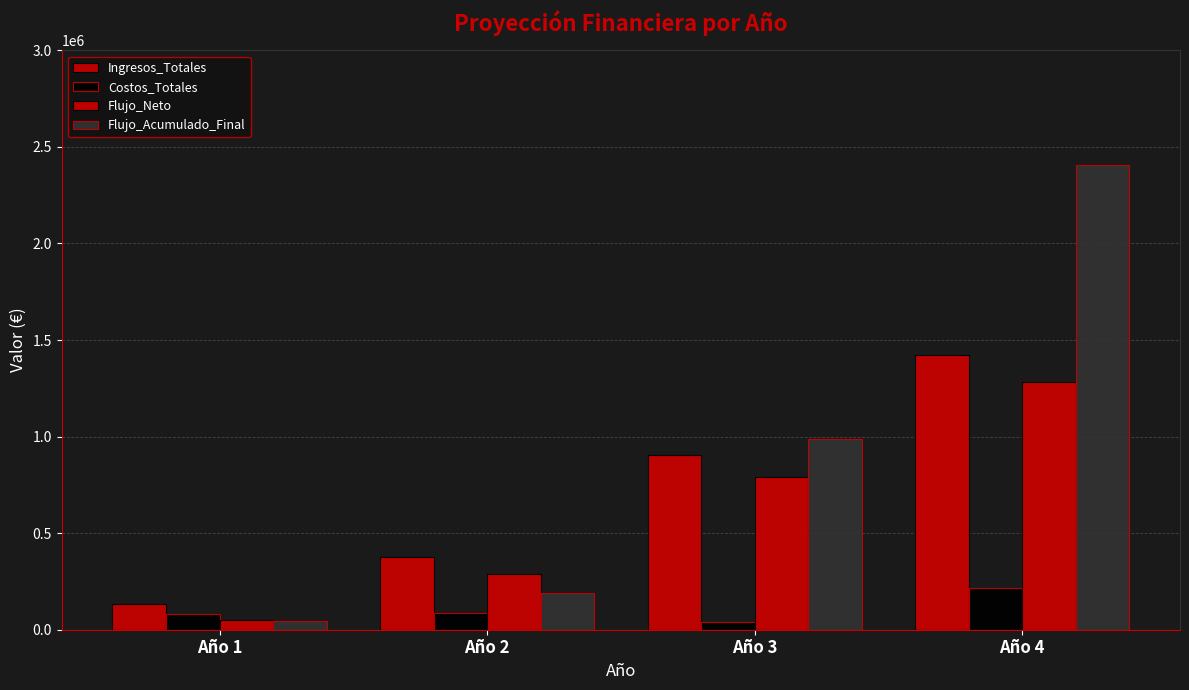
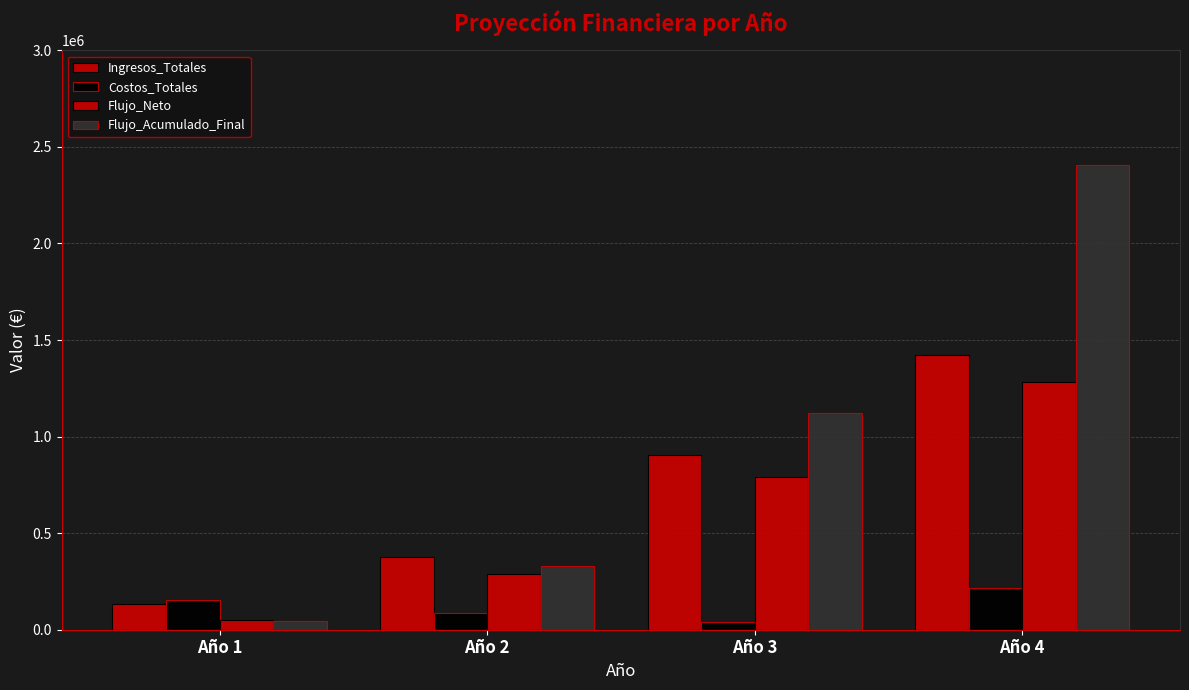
Costos_Totales, Año 1: 80000 -> 150000
Flujo_Acumulado_Final, Año 2: 190000 -> 330000
Flujo_Acumulado_Final, Año 3: 990000 -> 1120000
